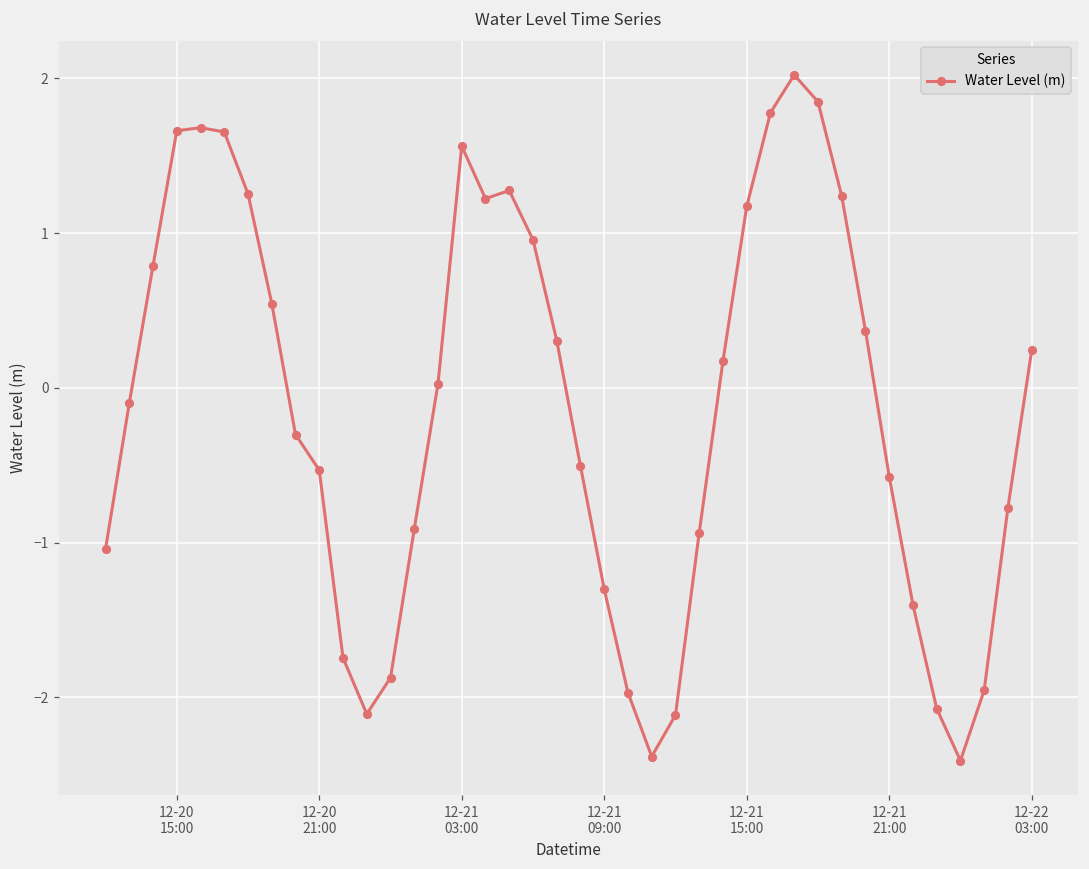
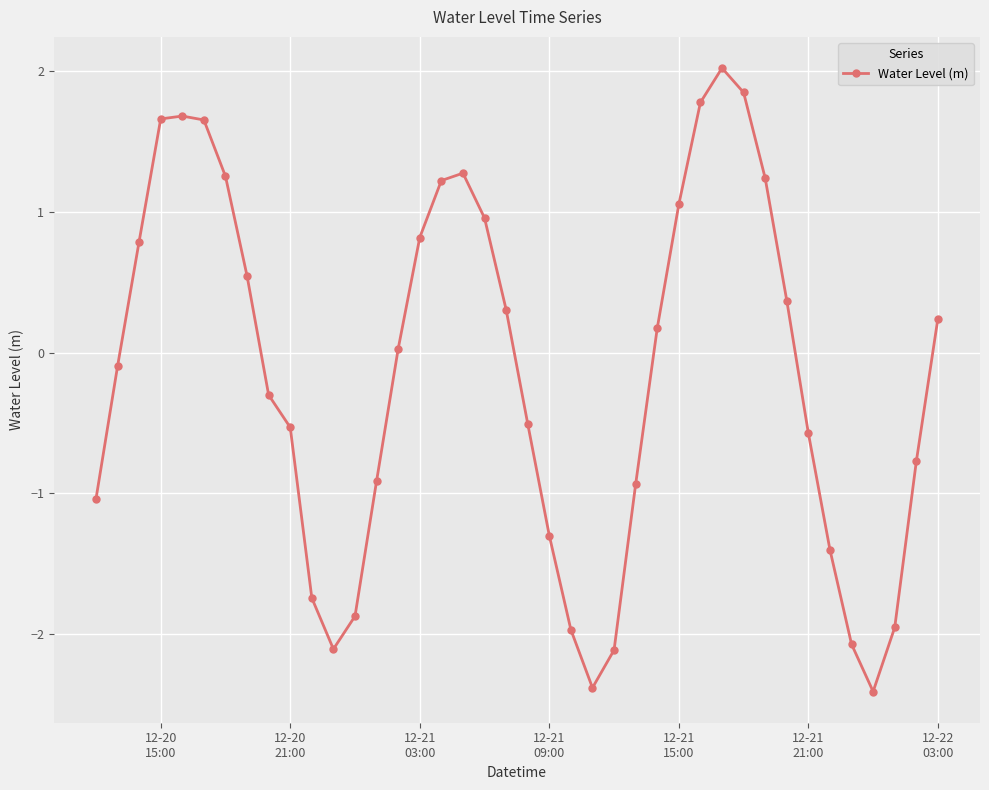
12-21 03:00: 1.56 -> 0.82
12-21 15:00: 1.17 -> 1.05
